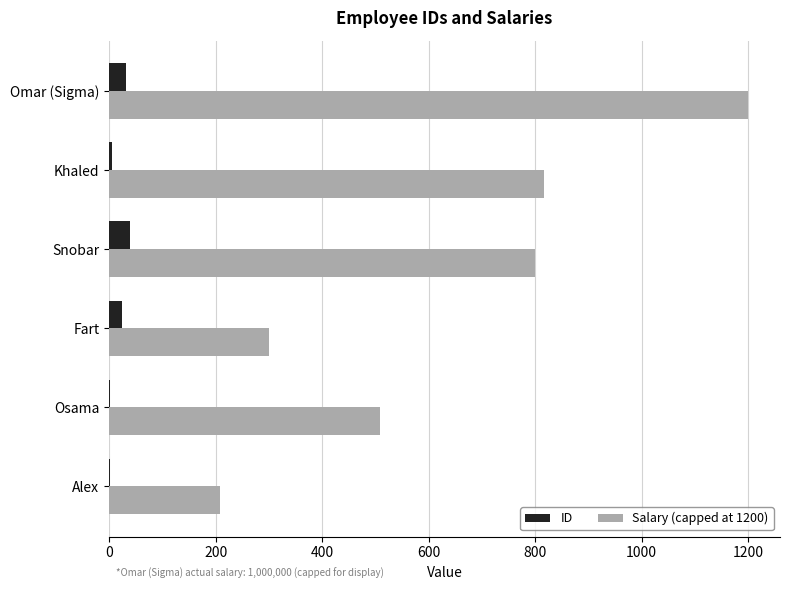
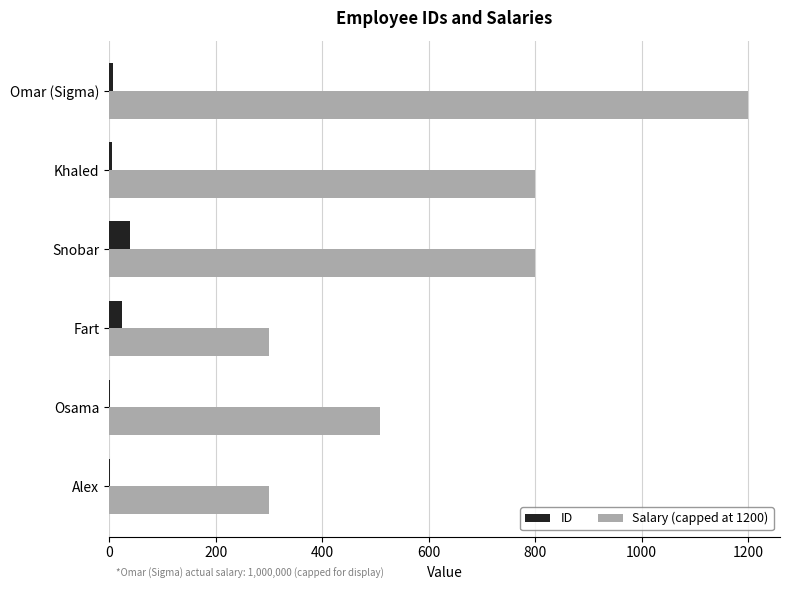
ID, Omar (Sigma): 30 -> 10
Salary (capped at 1200), Khaled: 820 -> 800
Salary (capped at 1200), Alex: 210 -> 300
